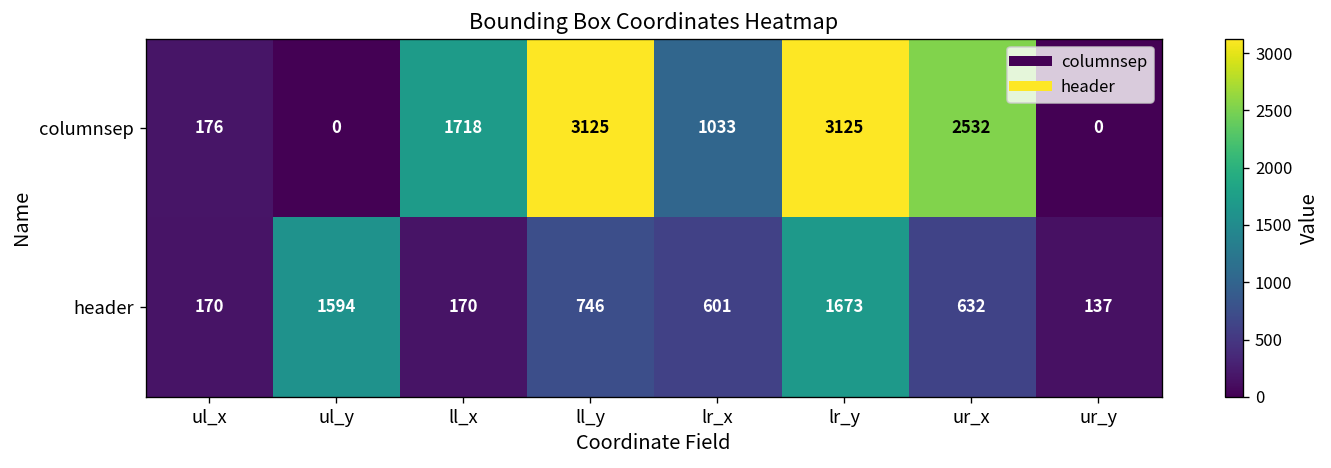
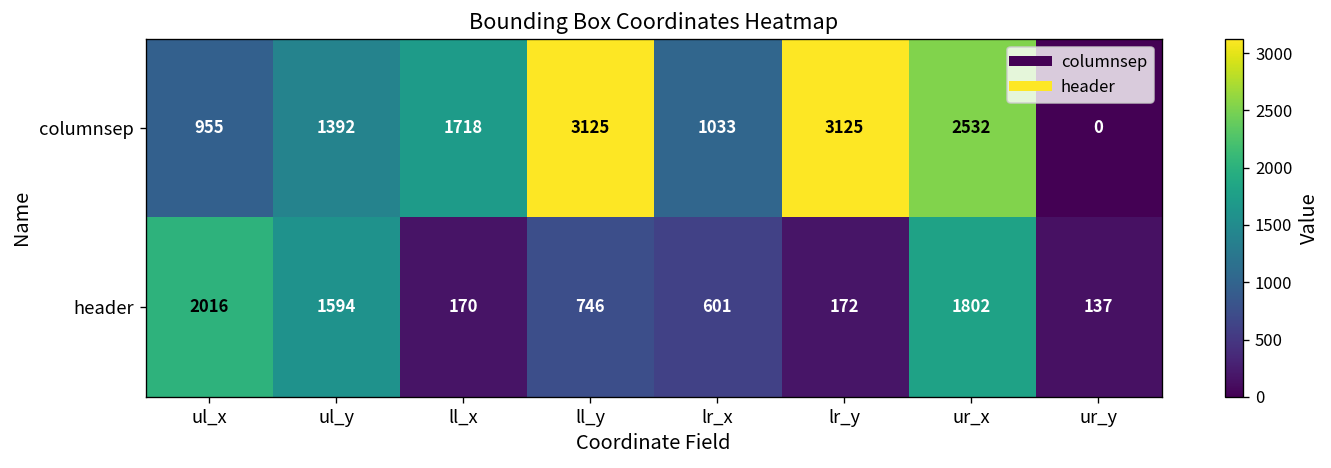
columnsep, ul_x: 176 -> 955
columnsep, ul_y: 0 -> 1392
header, ul_x: 170 -> 2016
header, lr_y: 1673 -> 172
header, ur_x: 632 -> 1802
